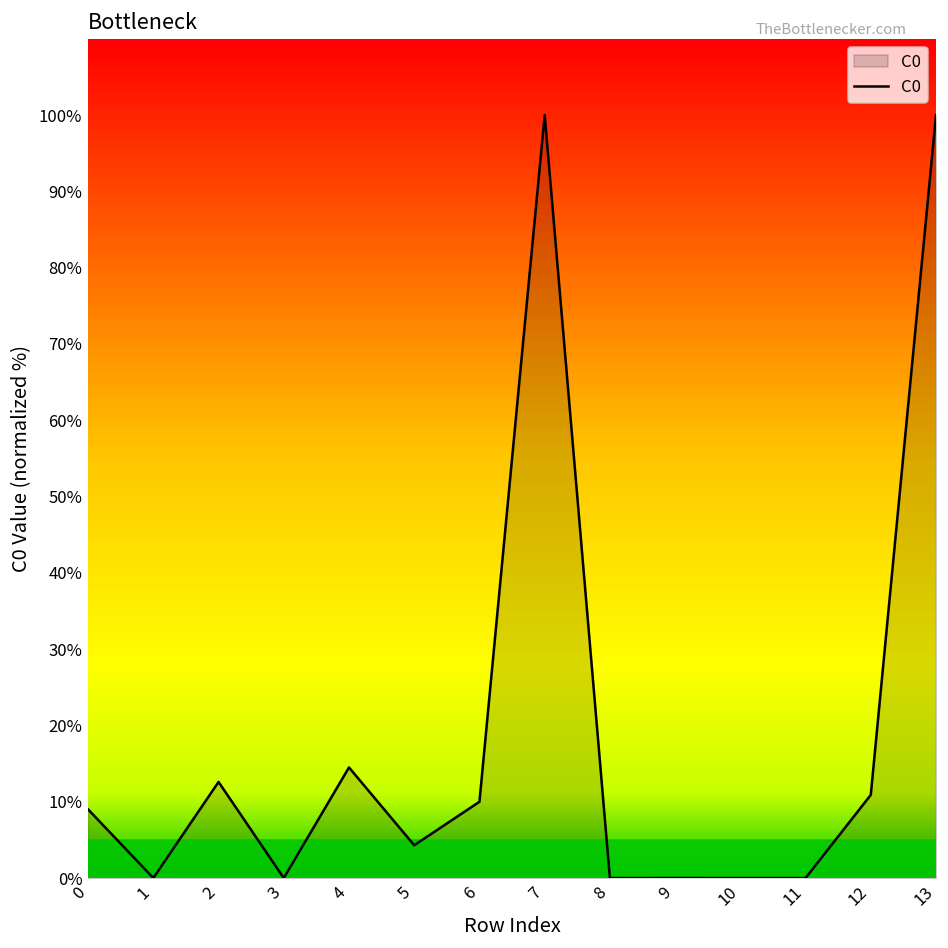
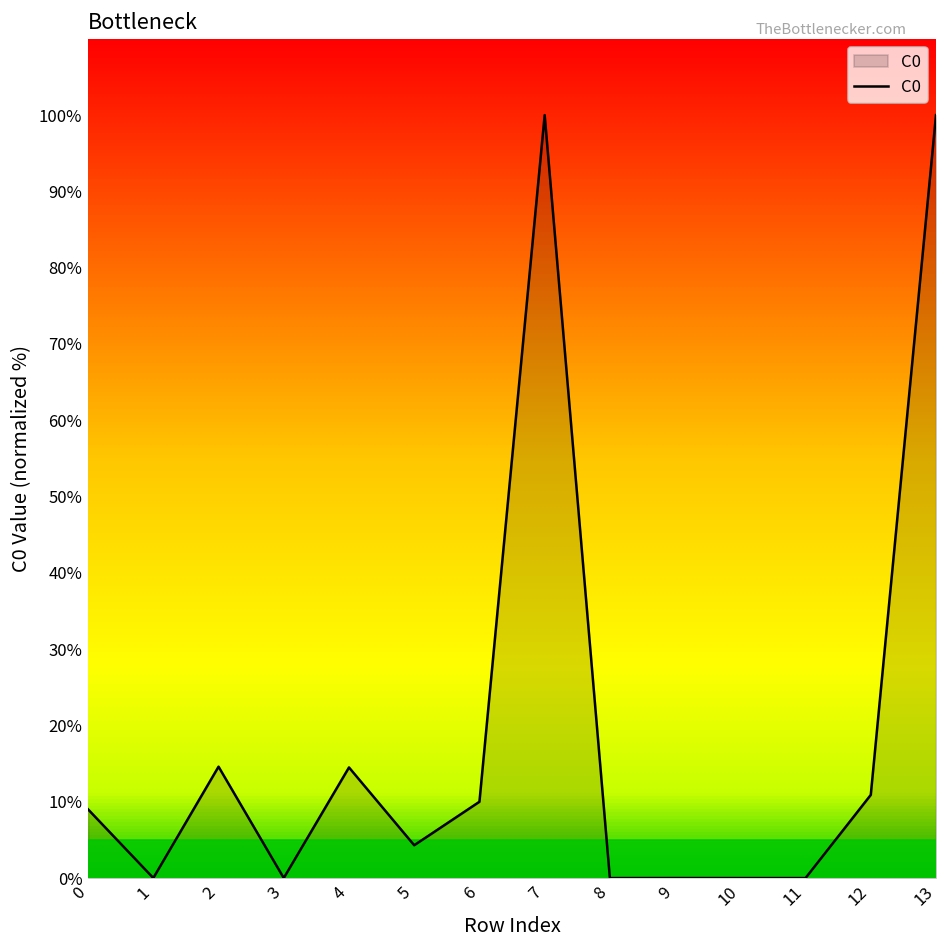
2: 13% -> 15%
